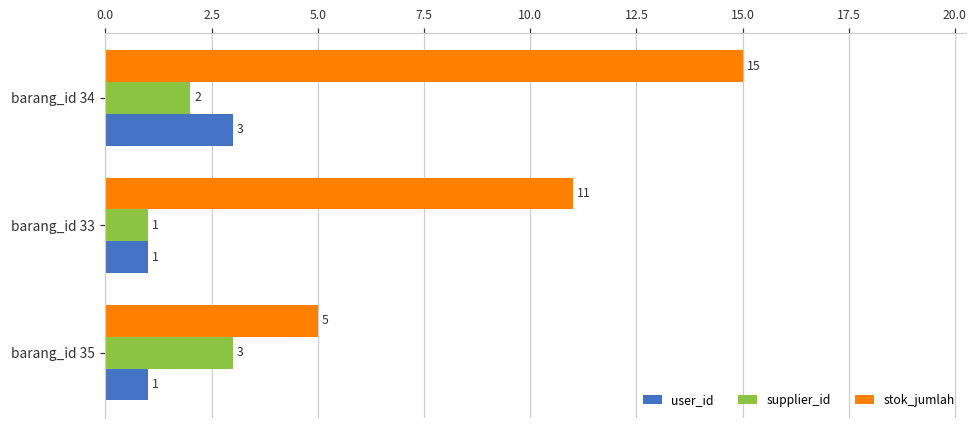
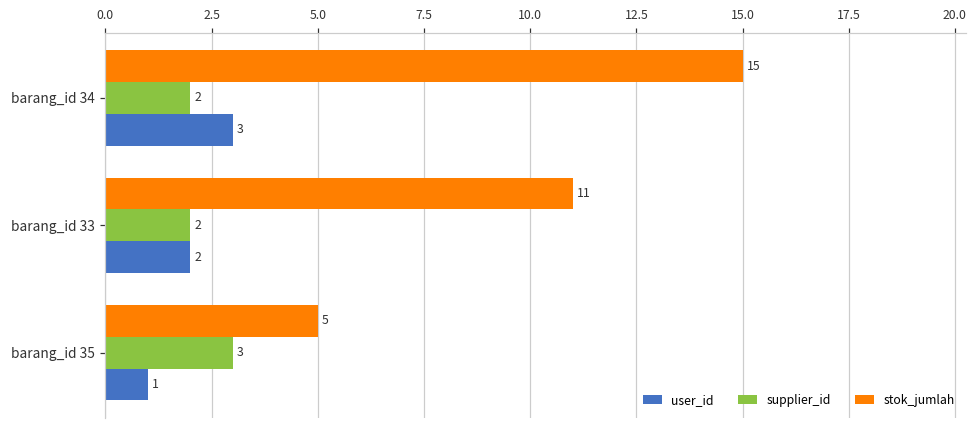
supplier_id, barang_id 33: 1 -> 2
user_id, barang_id 33: 1 -> 2
